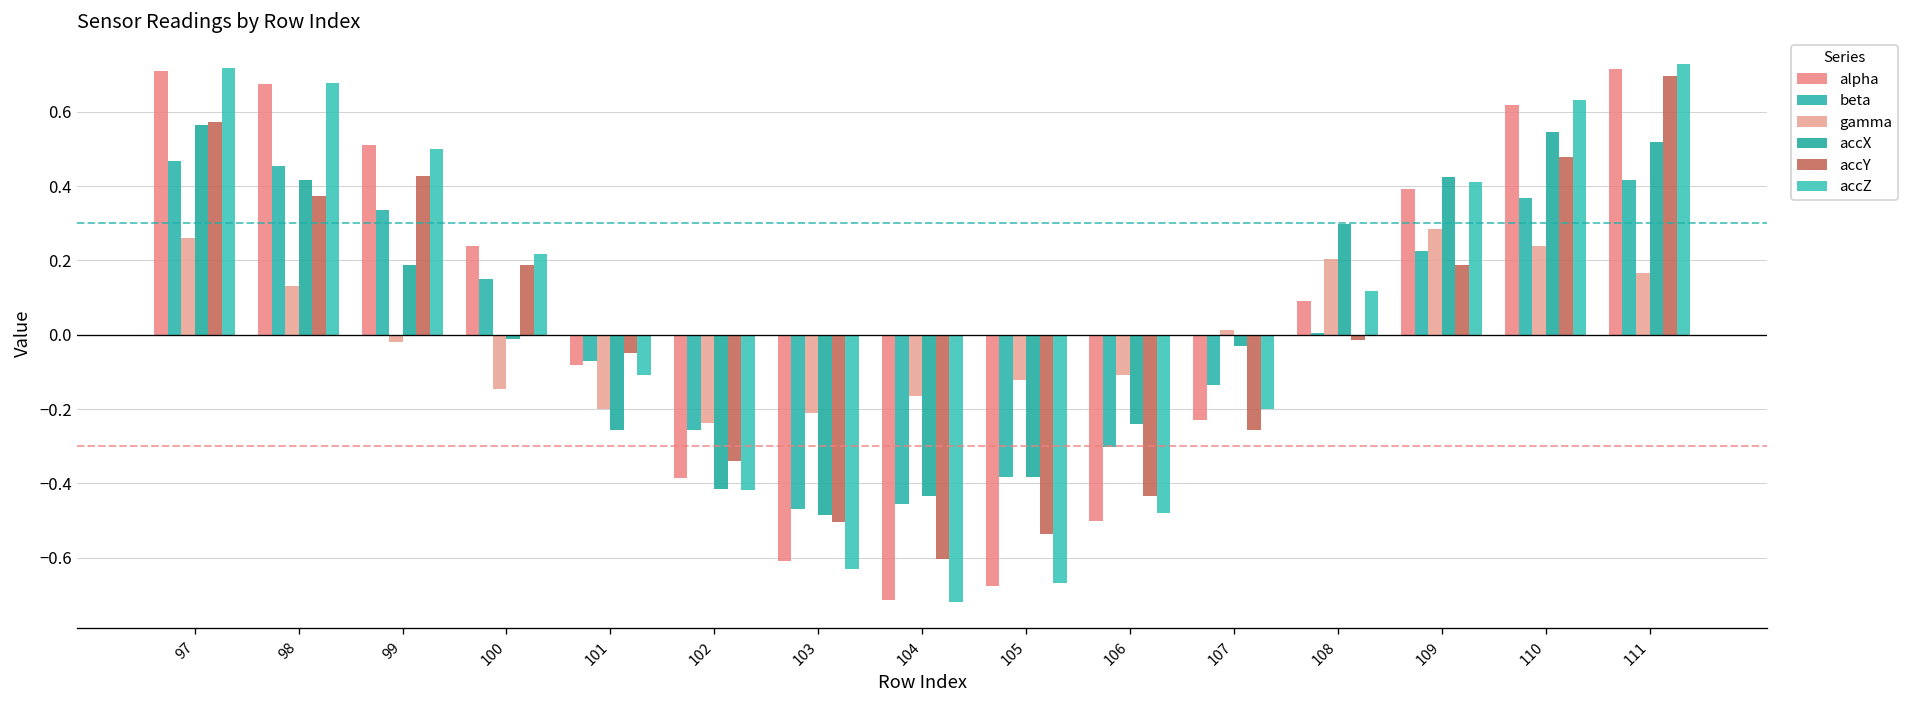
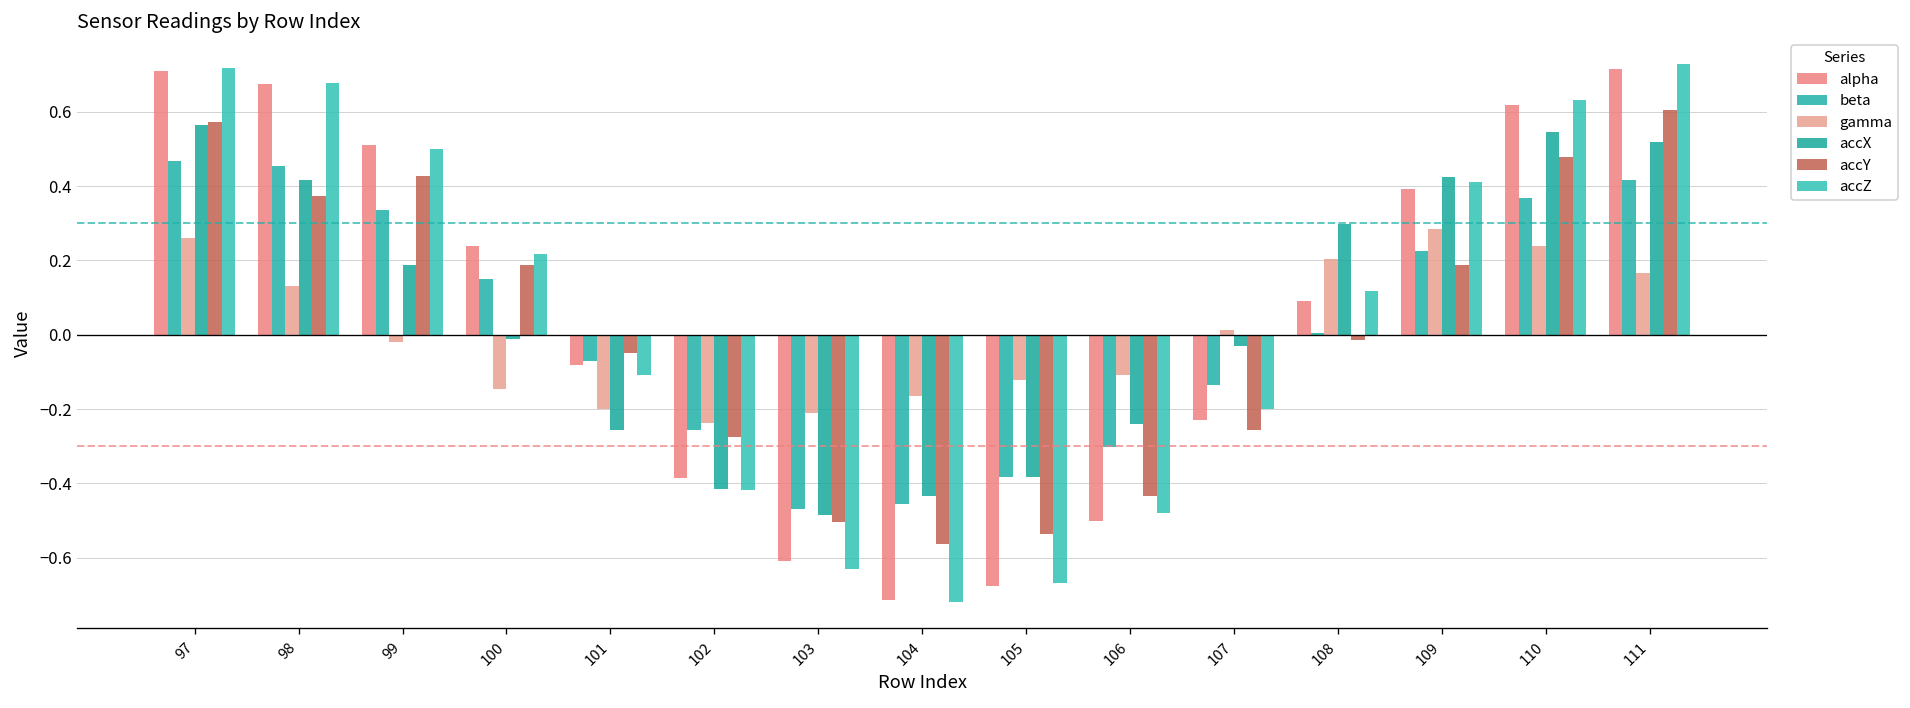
accY, 102: -0.34 -> -0.28
accY, 104: -0.60 -> -0.56
accY, 111: 0.70 -> 0.60
